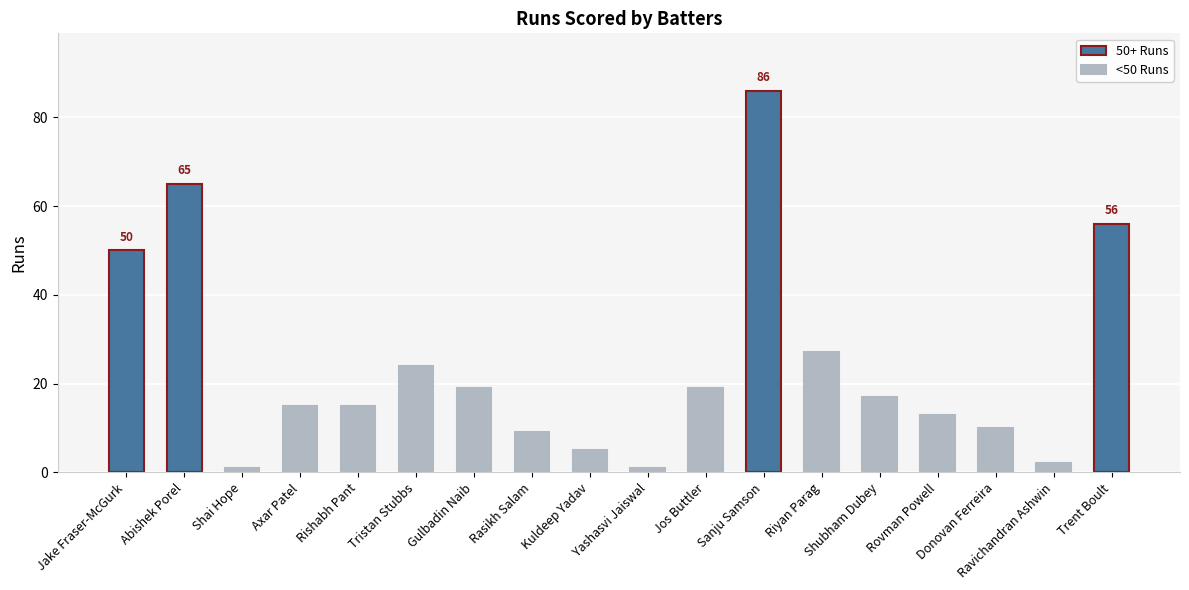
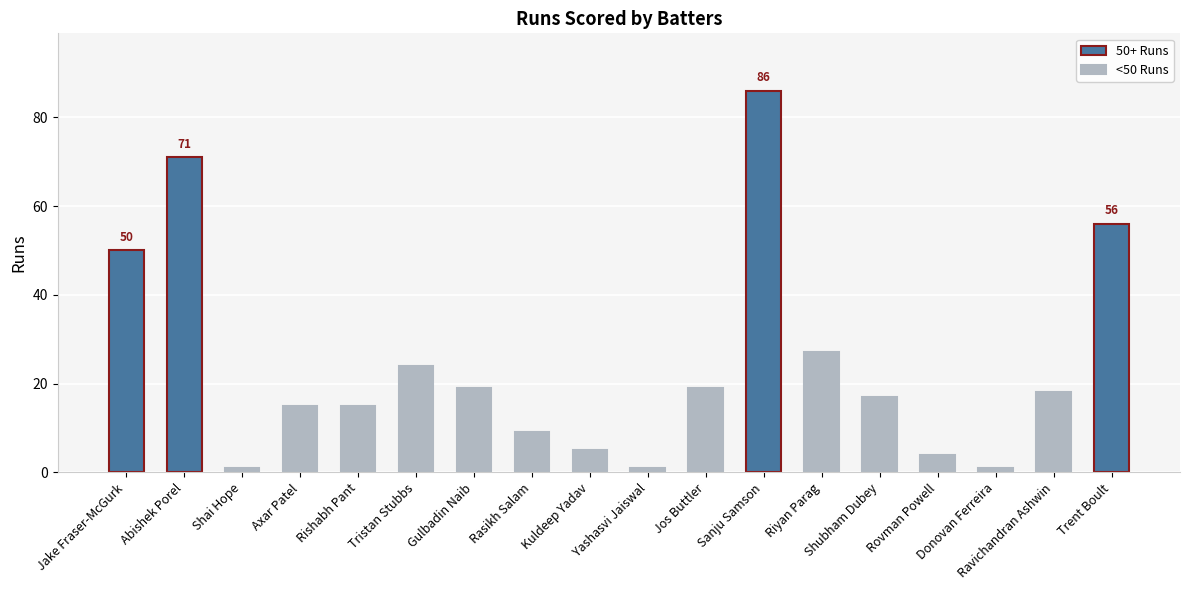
Abishek Porel: 65 -> 71
Rovman Powell: 13 -> 4
Donovan Ferreira: 10 -> 1
Ravichandran Ashwin: 2 -> 18
